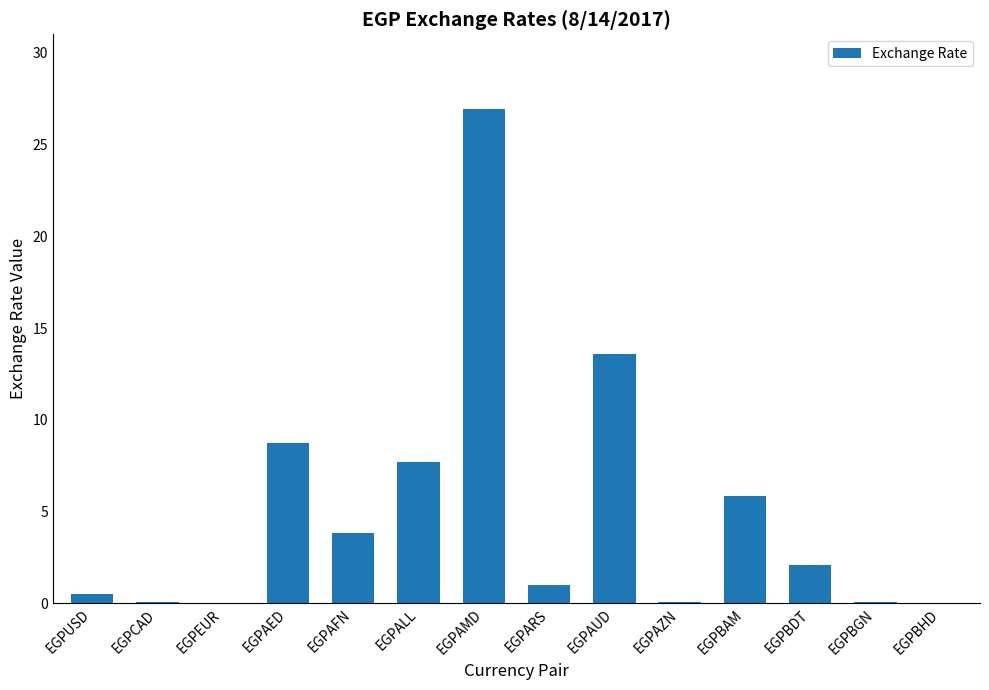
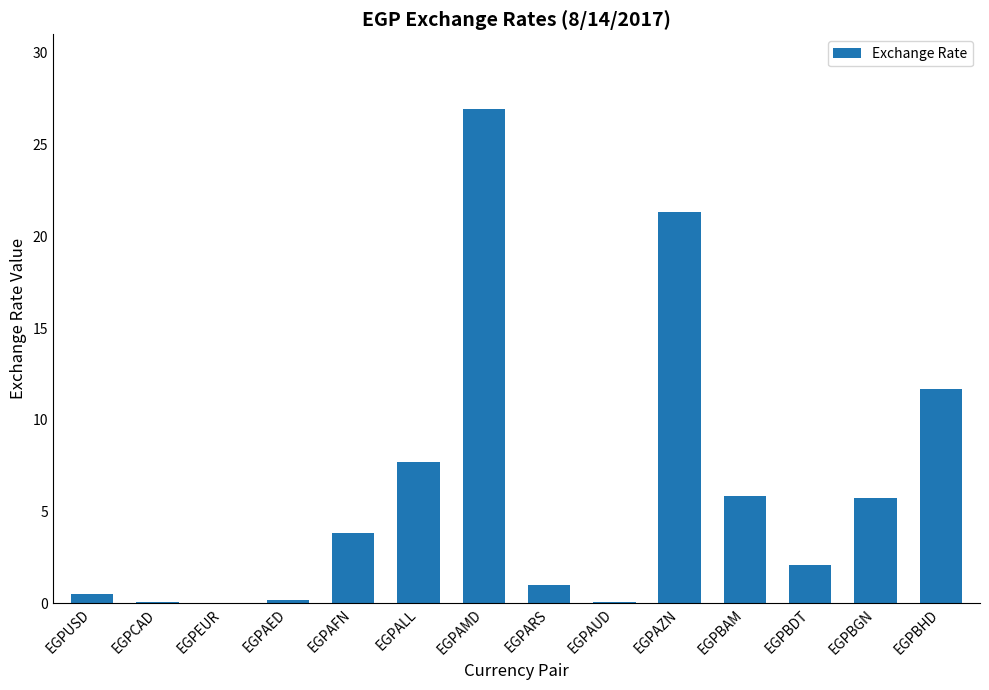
EGPAED: 8.7 -> 0.2
EGPAUD: 13.6 -> 0.1
EGPAZN: 0.1 -> 21.3
EGPBGN: 0.1 -> 5.8
EGPBHD: 0.0 -> 11.7
